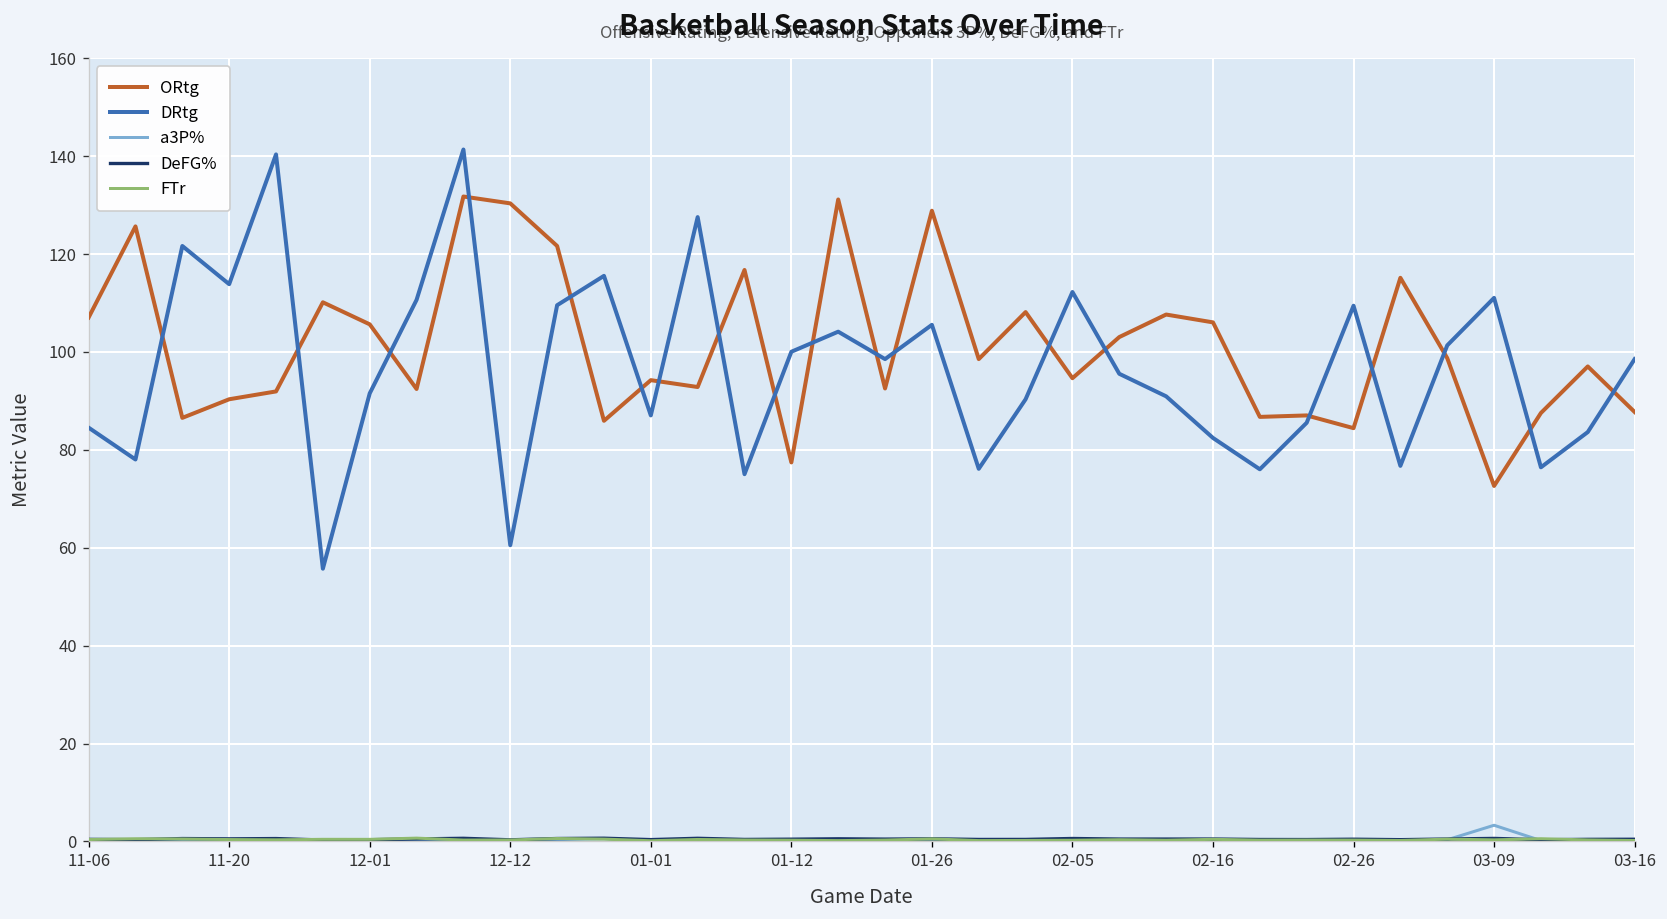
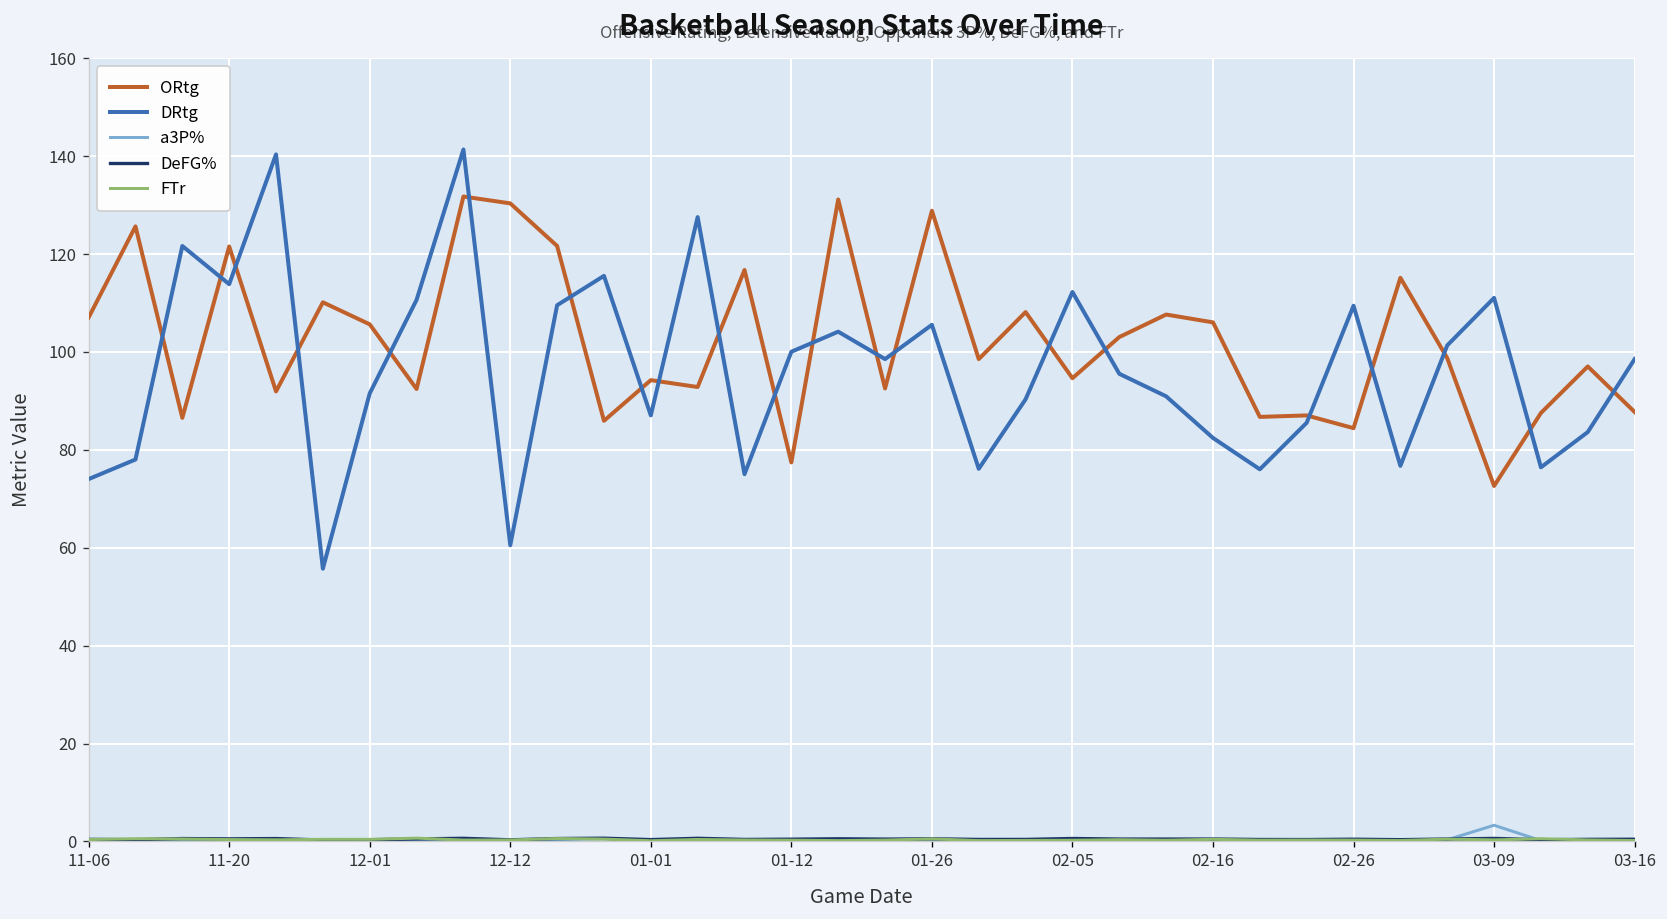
DRtg, 11-06: 85 -> 74
ORtg, 11-20: 90 -> 122
